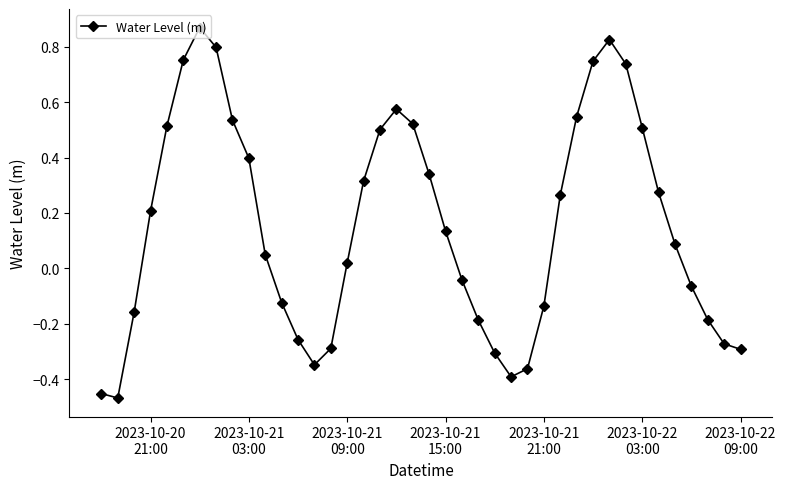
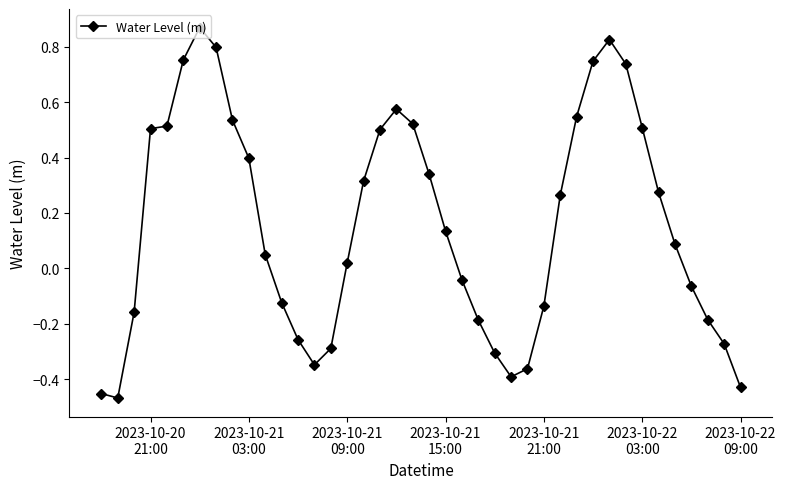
2023-10-20 21:00: 0.21 -> 0.50
2023-10-22 09:00: -0.29 -> -0.43
